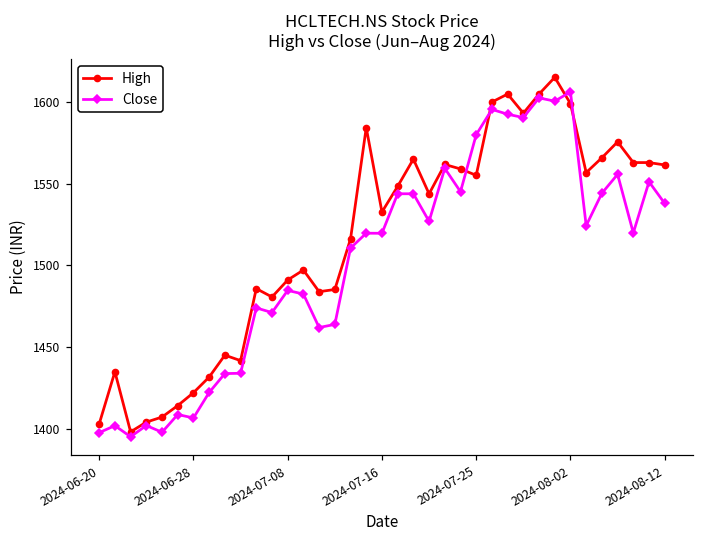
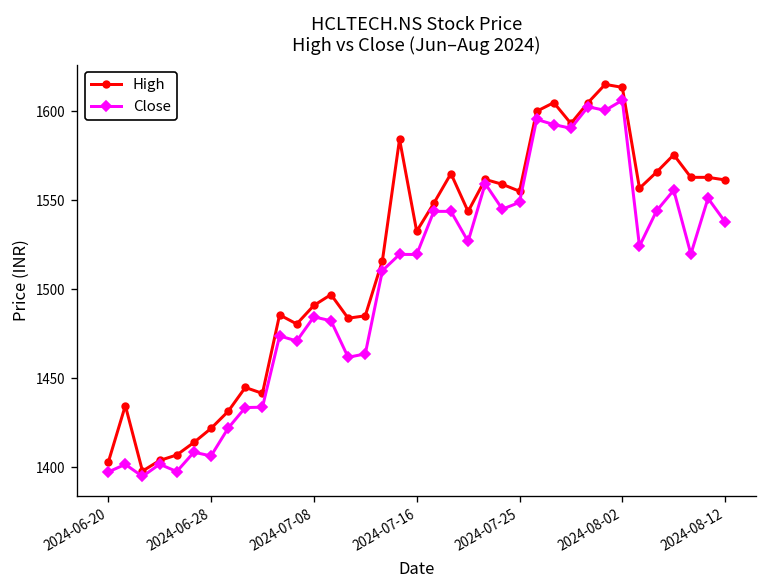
Close, 2024-07-25: 1580 -> 1549
High, 2024-08-02: 1599 -> 1613
